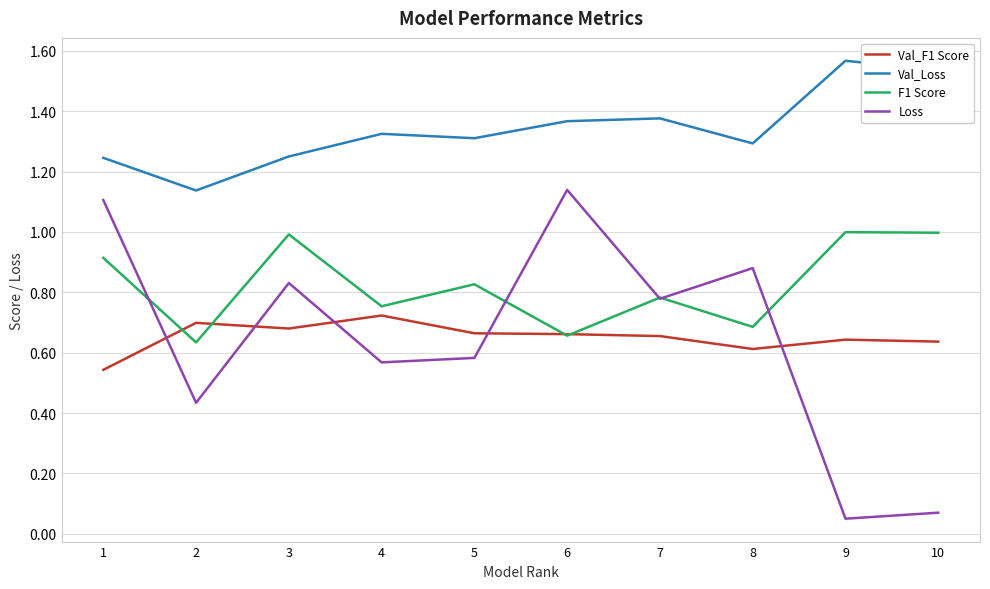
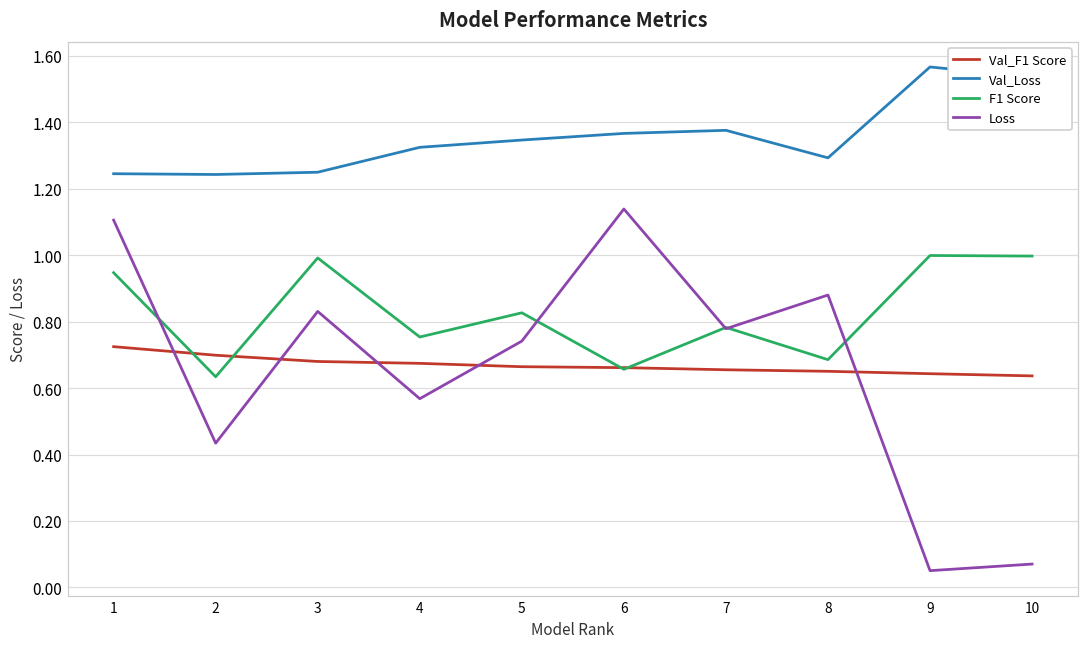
Val_F1 Score, 1: 0.54 -> 0.72
F1 Score, 1: 0.91 -> 0.95
Val_Loss, 2: 1.14 -> 1.24
Val_F1 Score, 4: 0.72 -> 0.67
Val_Loss, 5: 1.31 -> 1.35
Loss, 5: 0.58 -> 0.74
Val_F1 Score, 8: 0.61 -> 0.65
